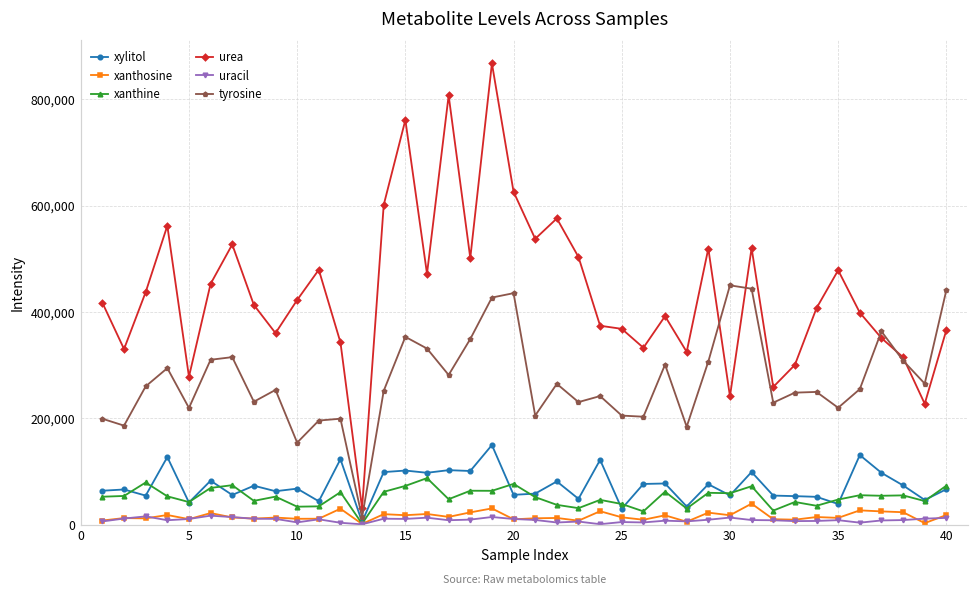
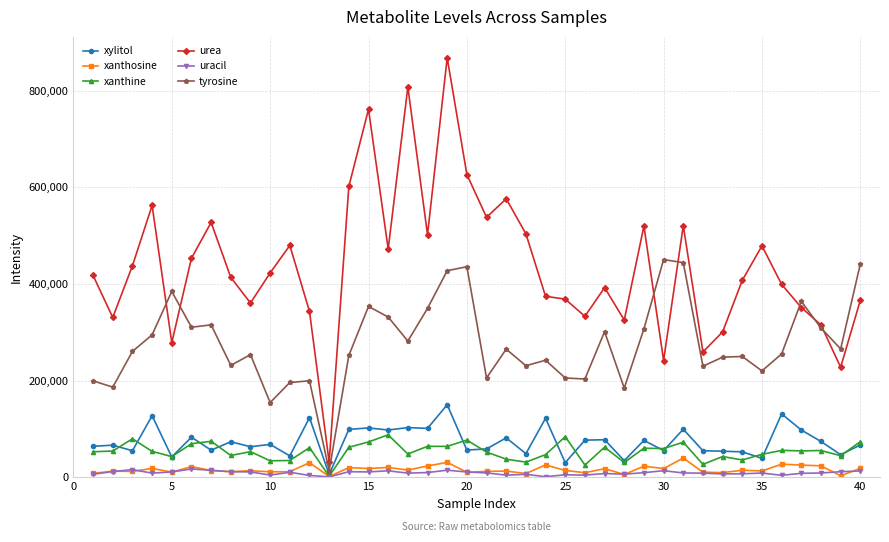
tyrosine, 5: 220,000 -> 380,000
xanthine, 25: 40,000 -> 80,000
